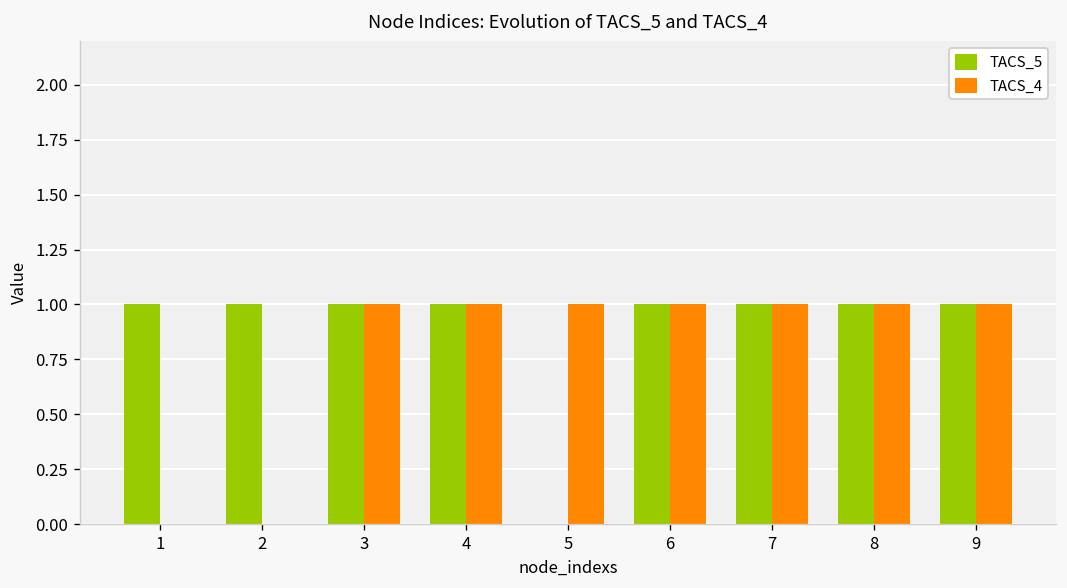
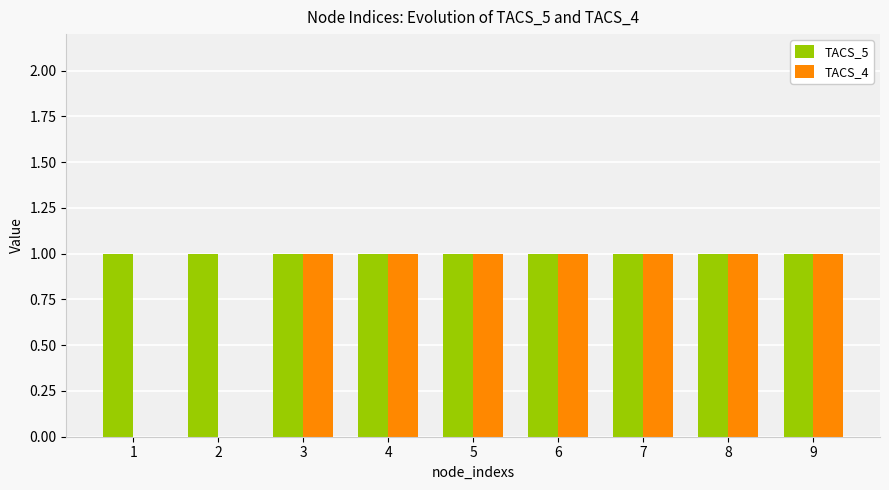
TACS_5, 5: 0 -> 1
